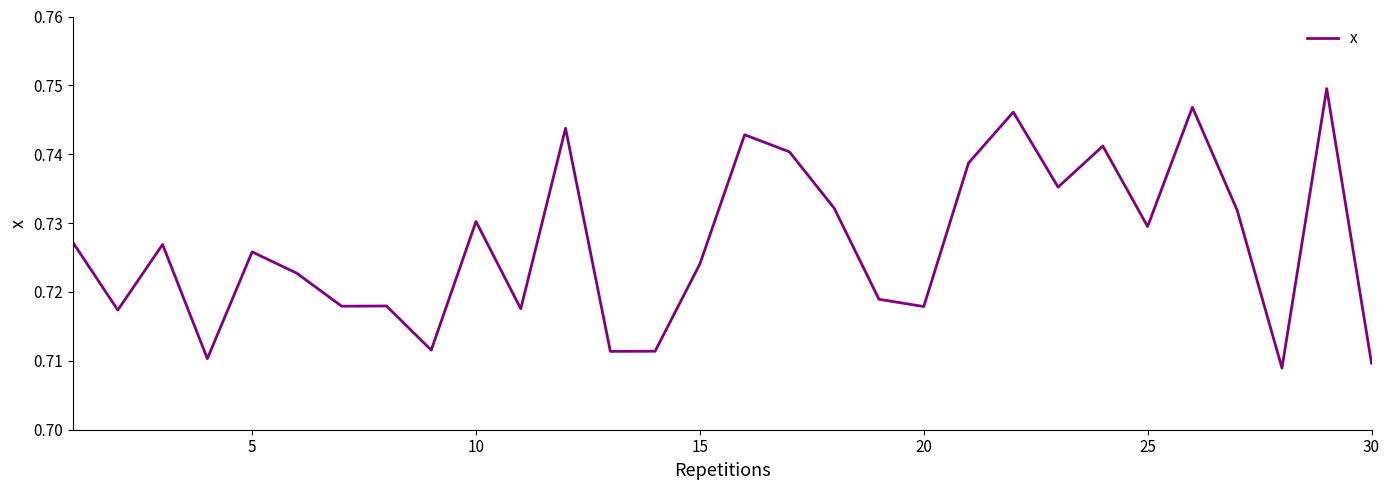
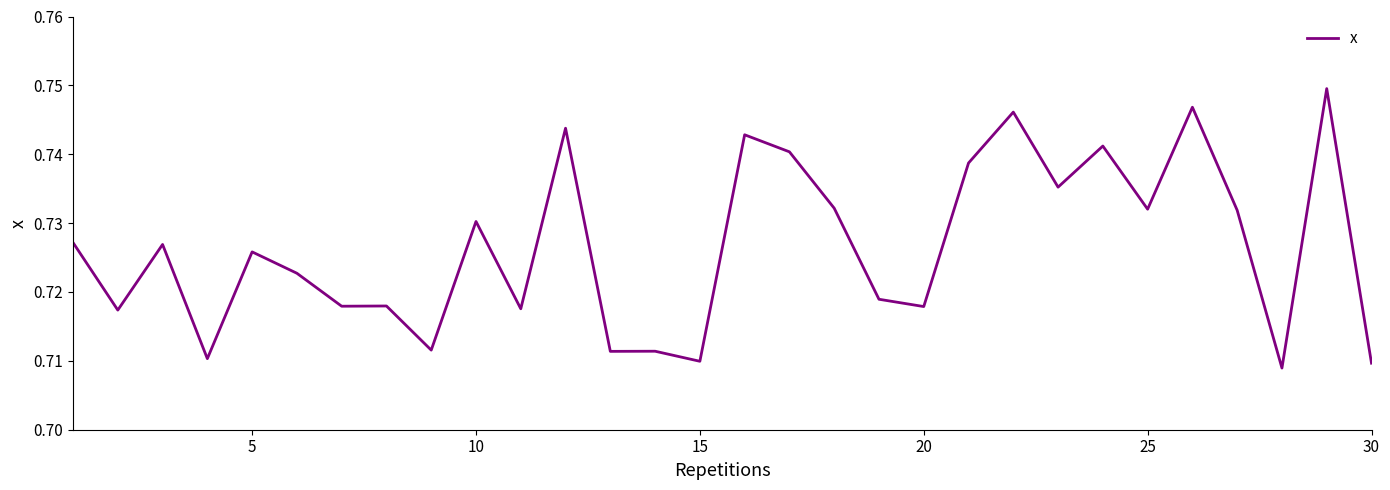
15: 0.724 -> 0.710
25: 0.730 -> 0.732
